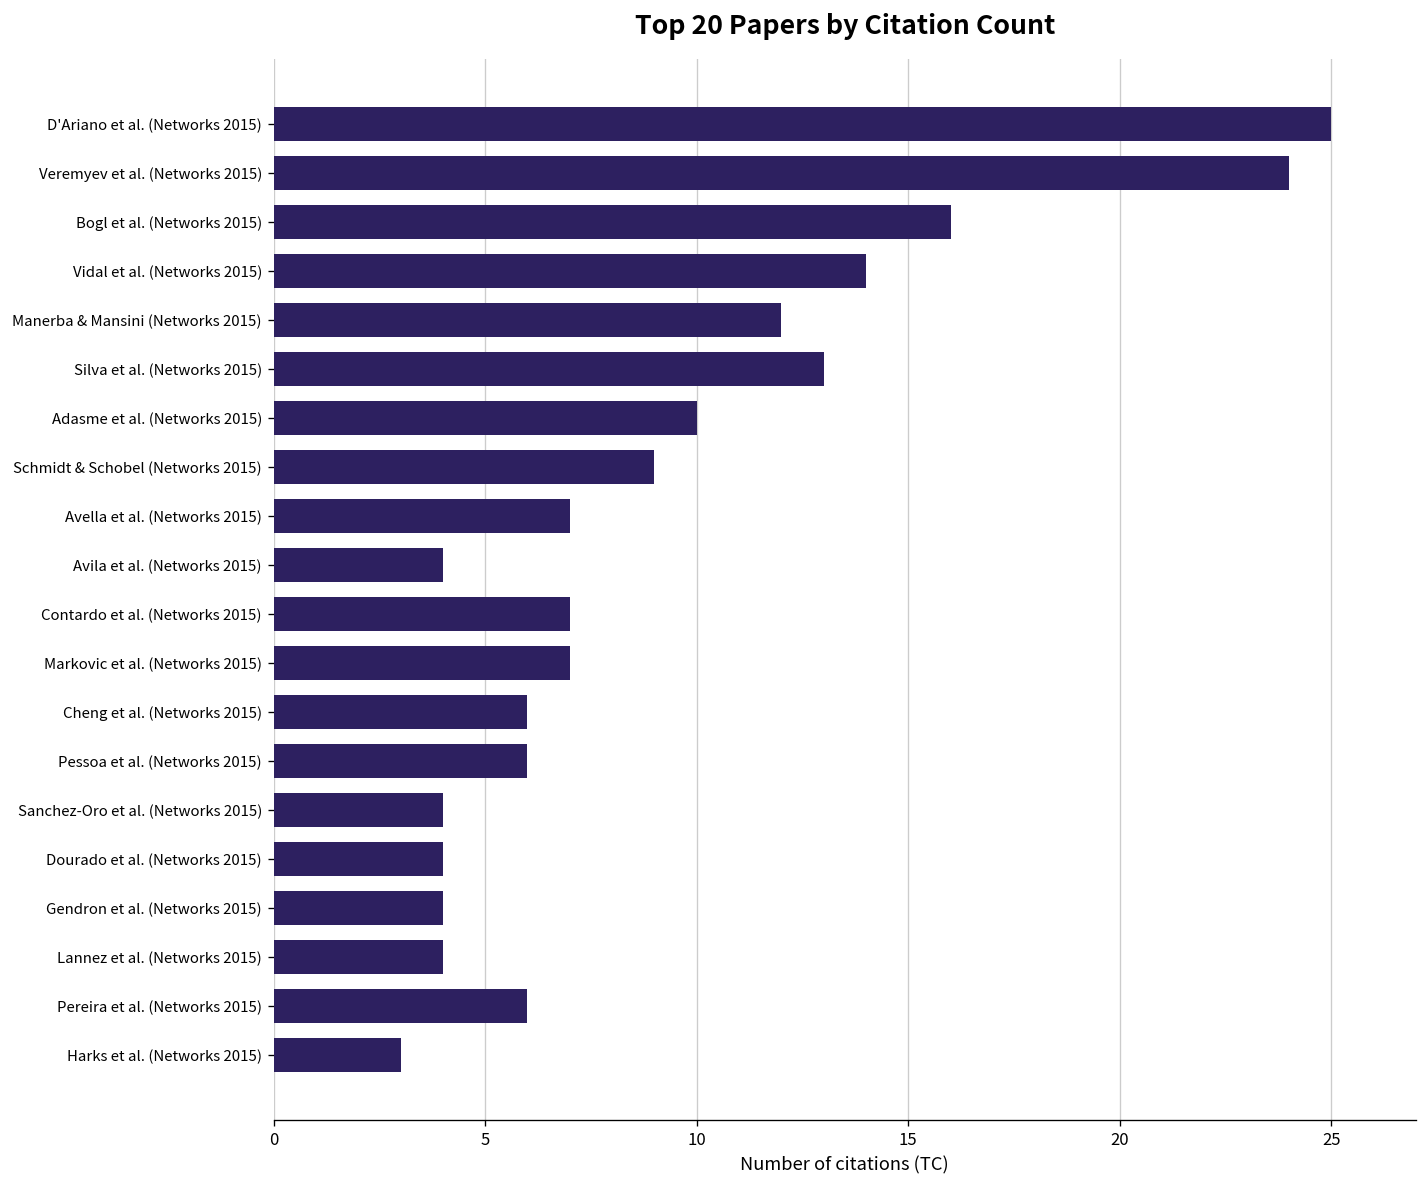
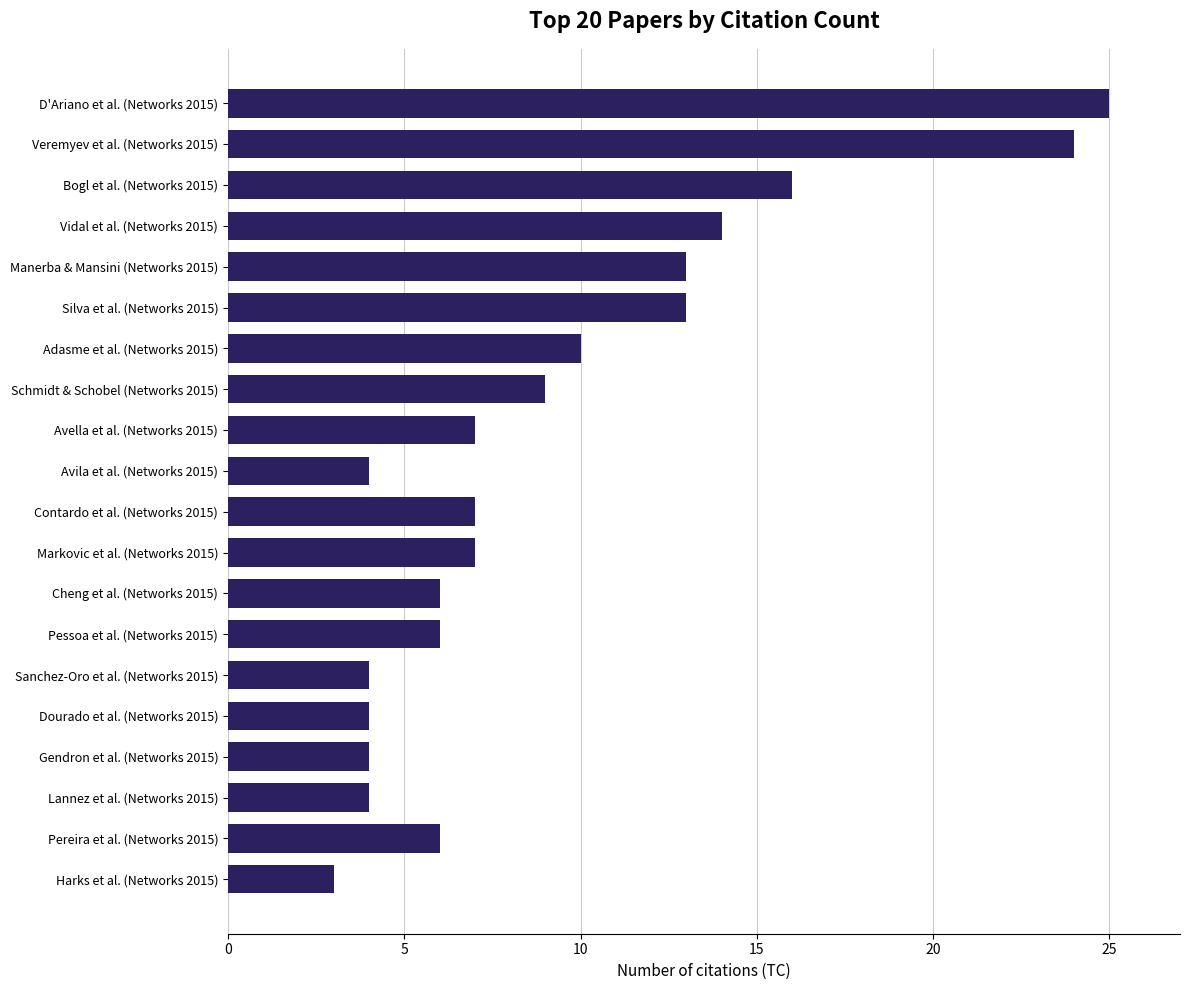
Manerba & Mansini (Networks 2015): 12 -> 13
